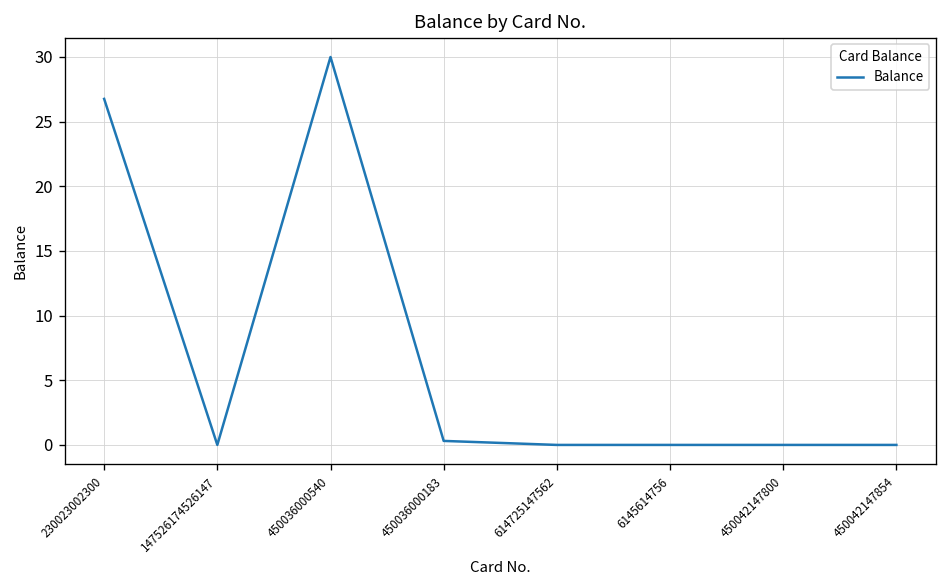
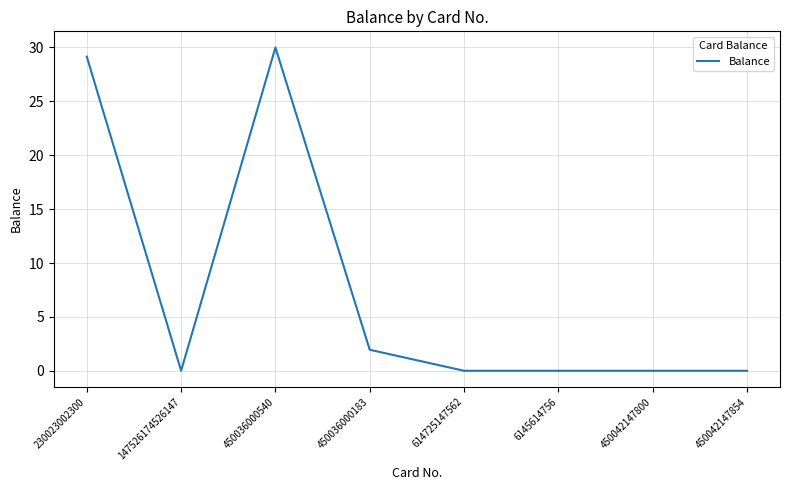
230023002300: 26.8 -> 29.2
450036000183: 0.3 -> 2.0
